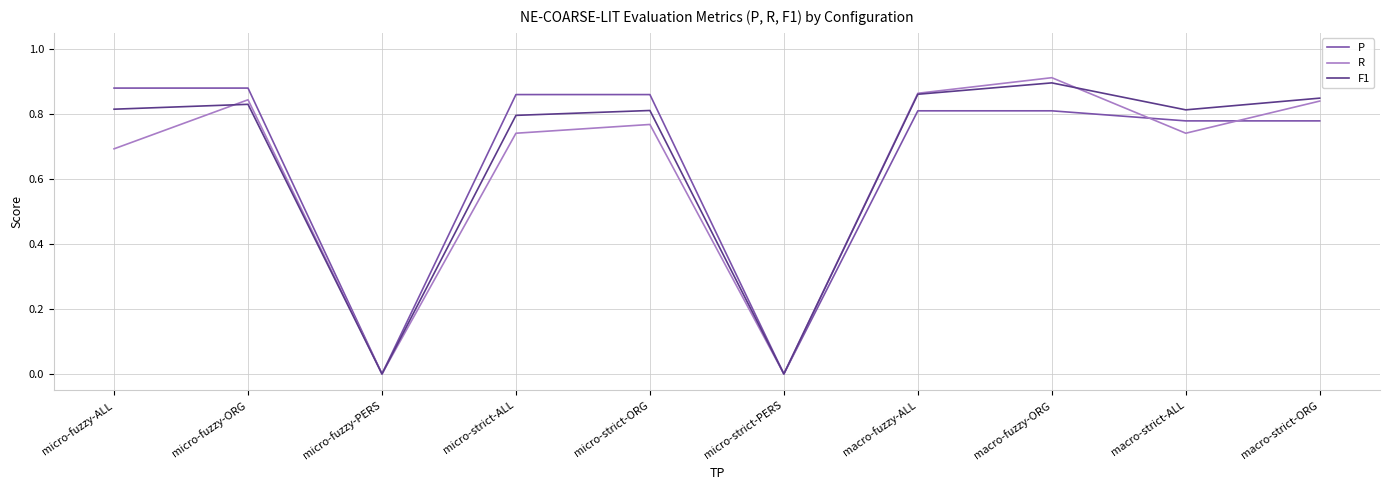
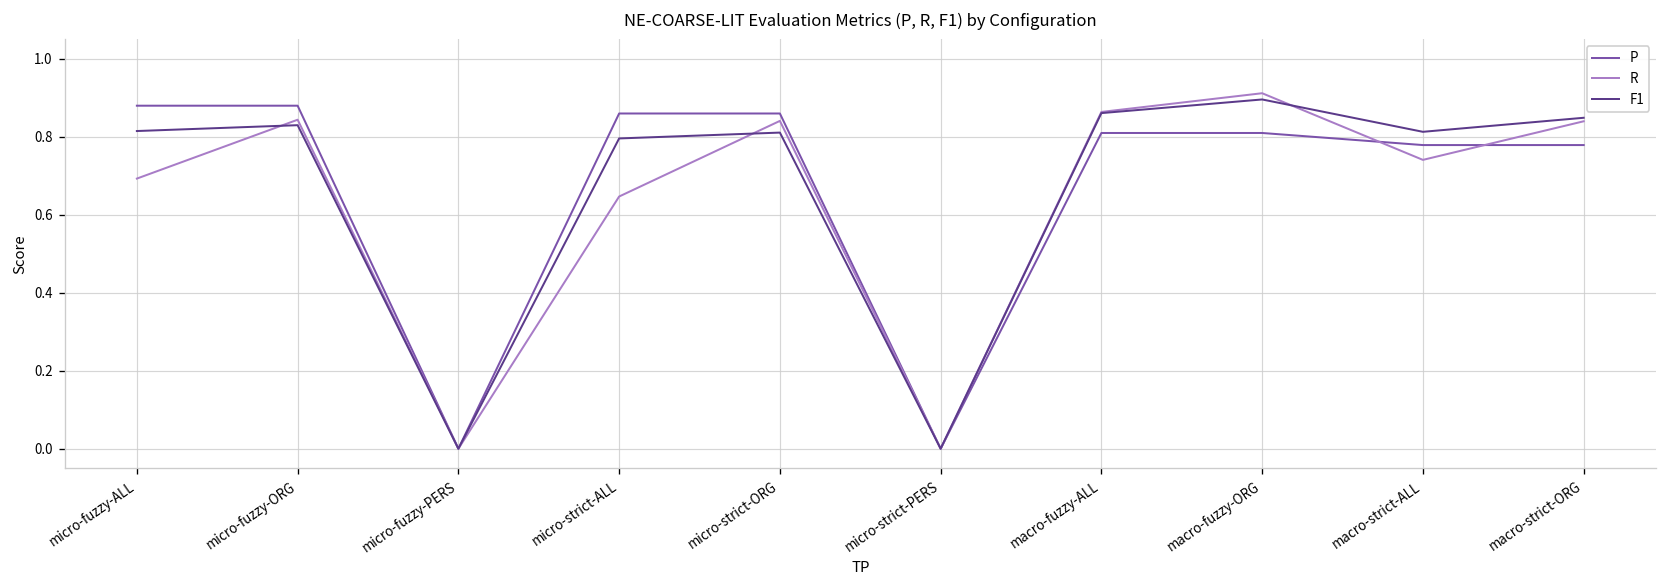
R, micro-strict-ALL: 0.74 -> 0.65
R, micro-strict-ORG: 0.77 -> 0.84
